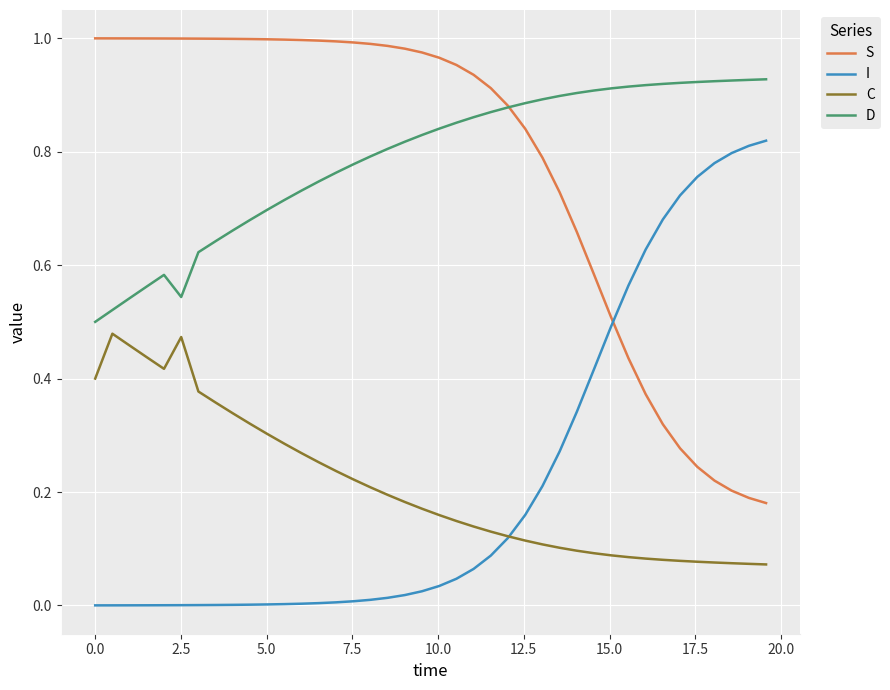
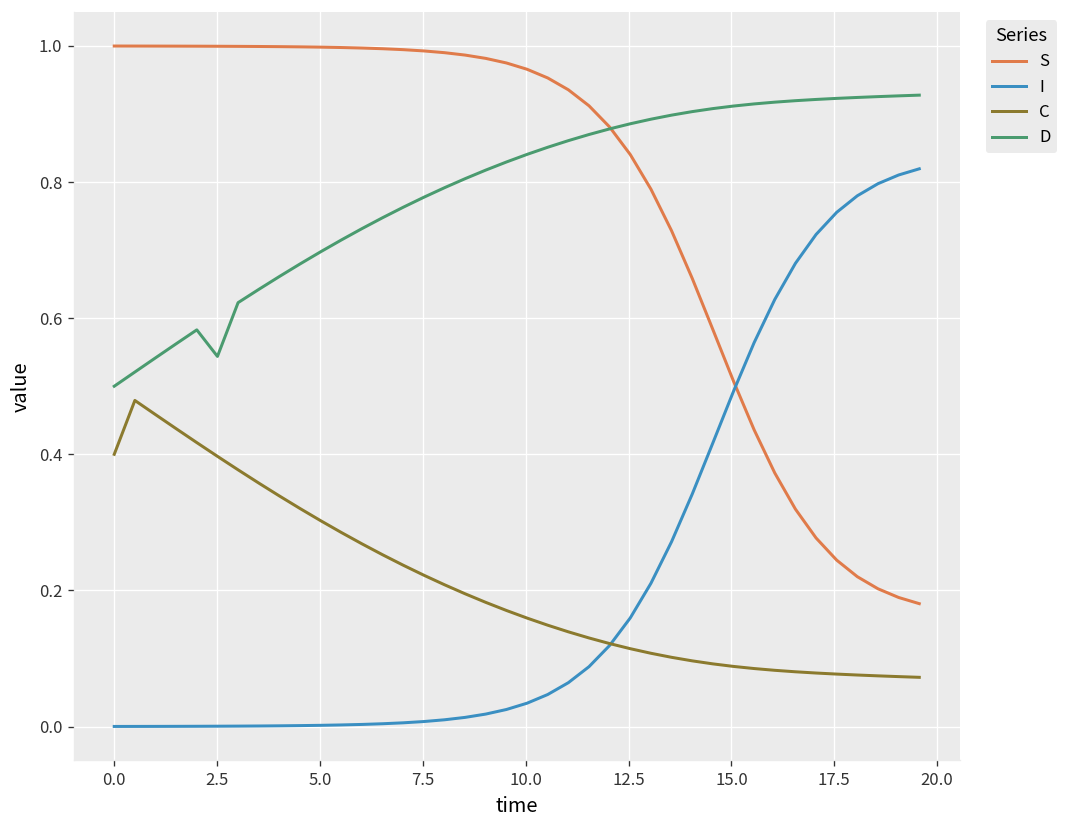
C, 2.5: 0.47 -> 0.40
